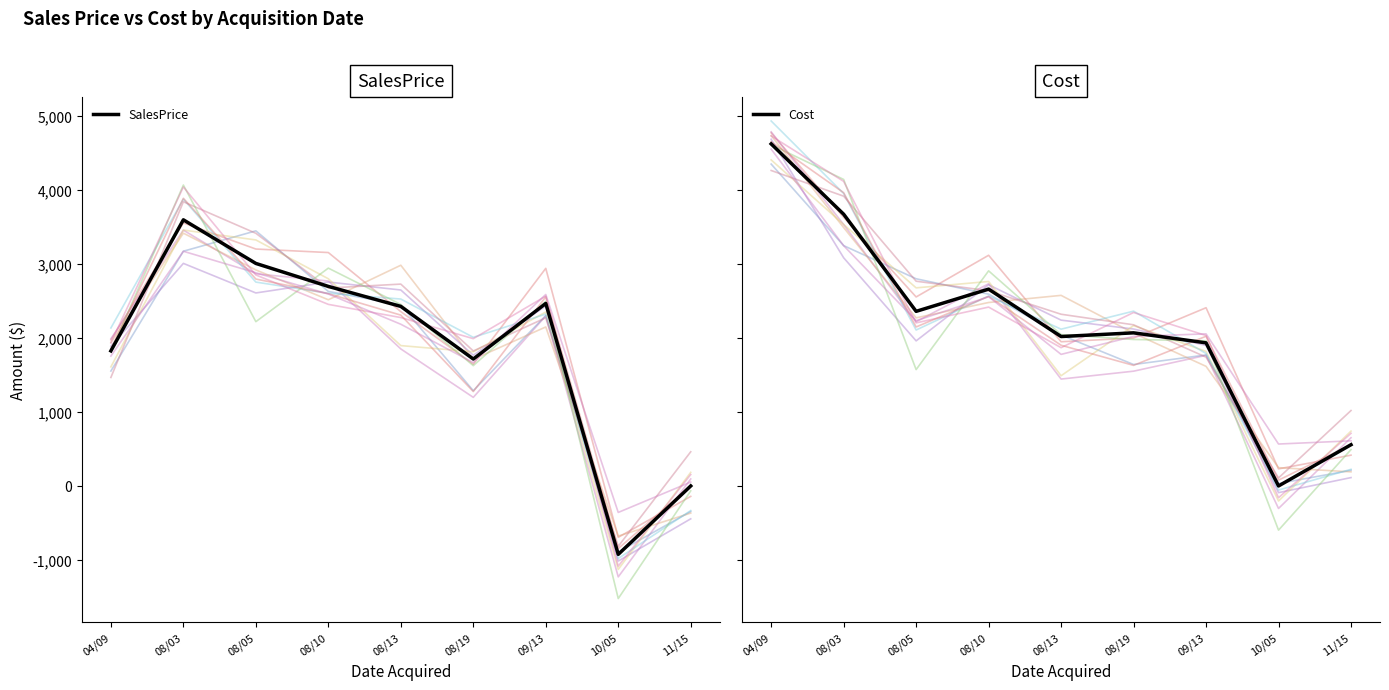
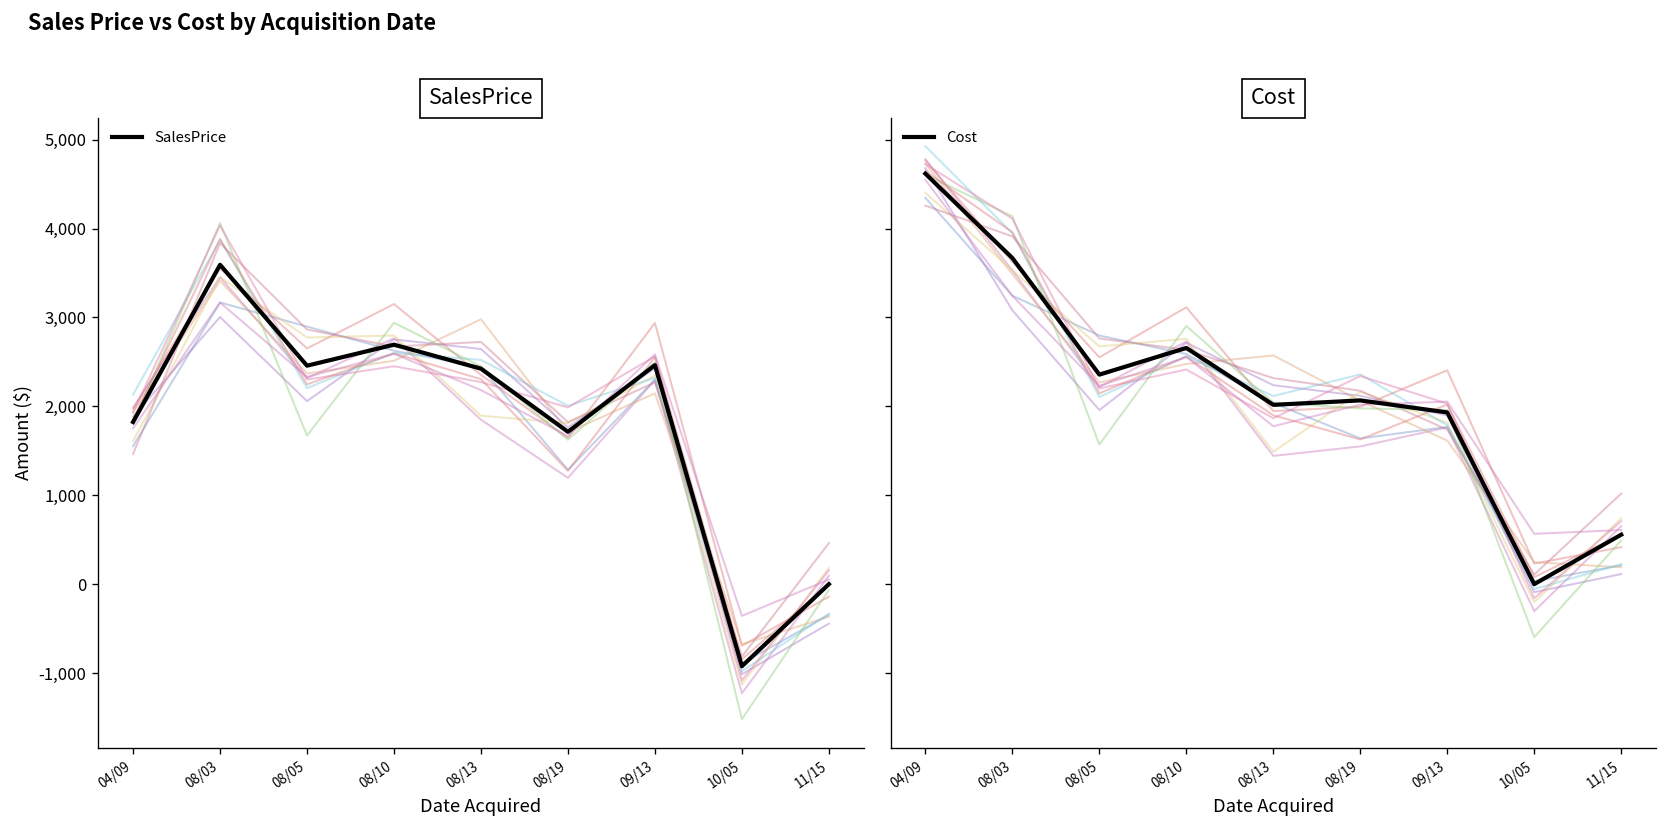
SalesPrice, SalesPrice, 08/05: 3,000 -> 2,500
